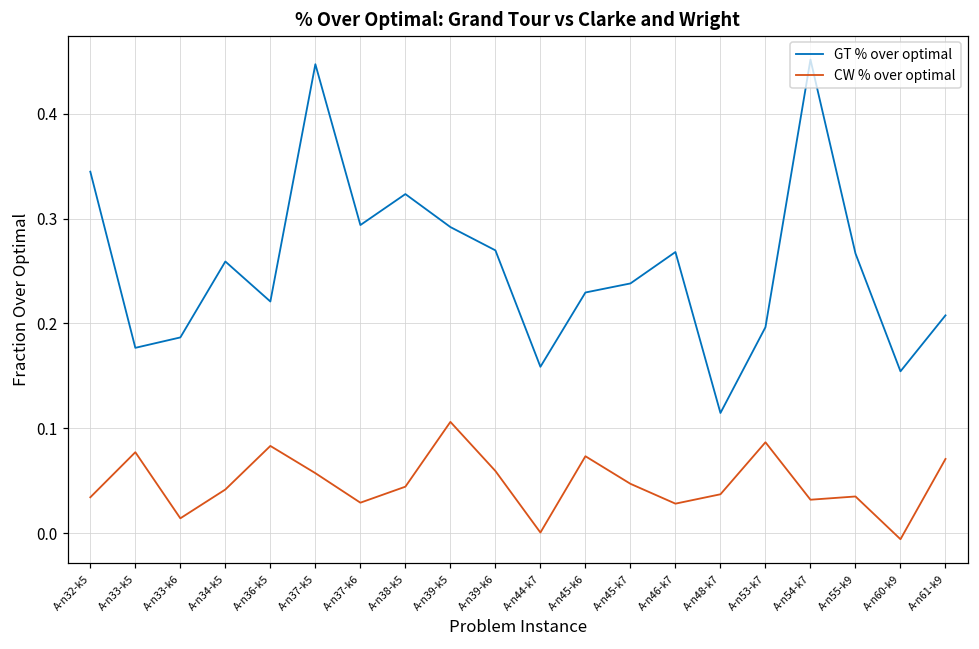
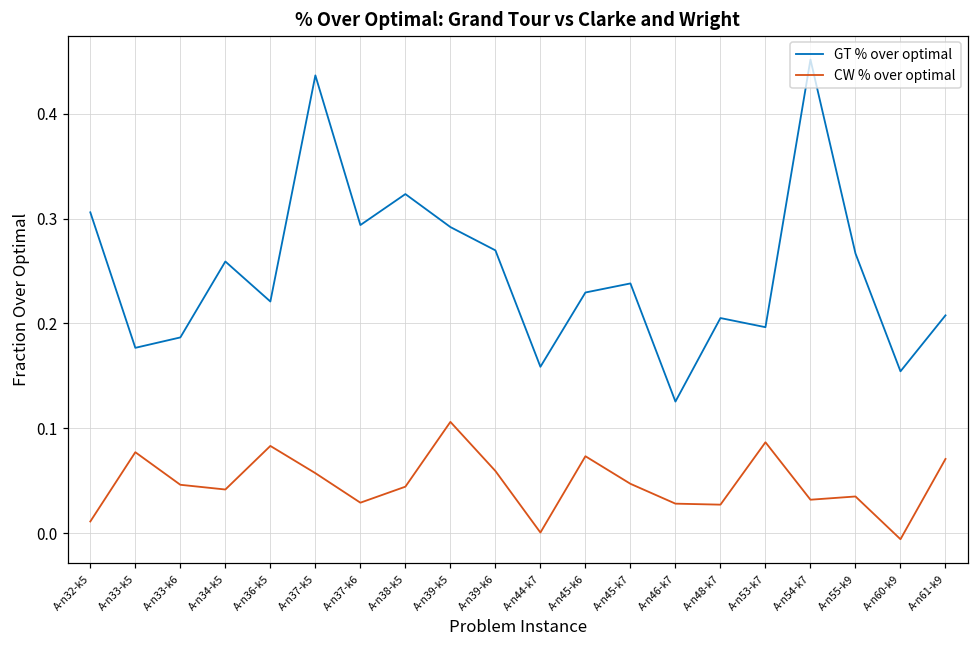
GT % over optimal, A-n32-k5: 0.34 -> 0.31
CW % over optimal, A-n32-k5: 0.03 -> 0.01
CW % over optimal, A-n33-k6: 0.01 -> 0.05
GT % over optimal, A-n37-k5: 0.45 -> 0.44
GT % over optimal, A-n46-k7: 0.27 -> 0.13
GT % over optimal, A-n48-k7: 0.11 -> 0.21
CW % over optimal, A-n48-k7: 0.04 -> 0.03
